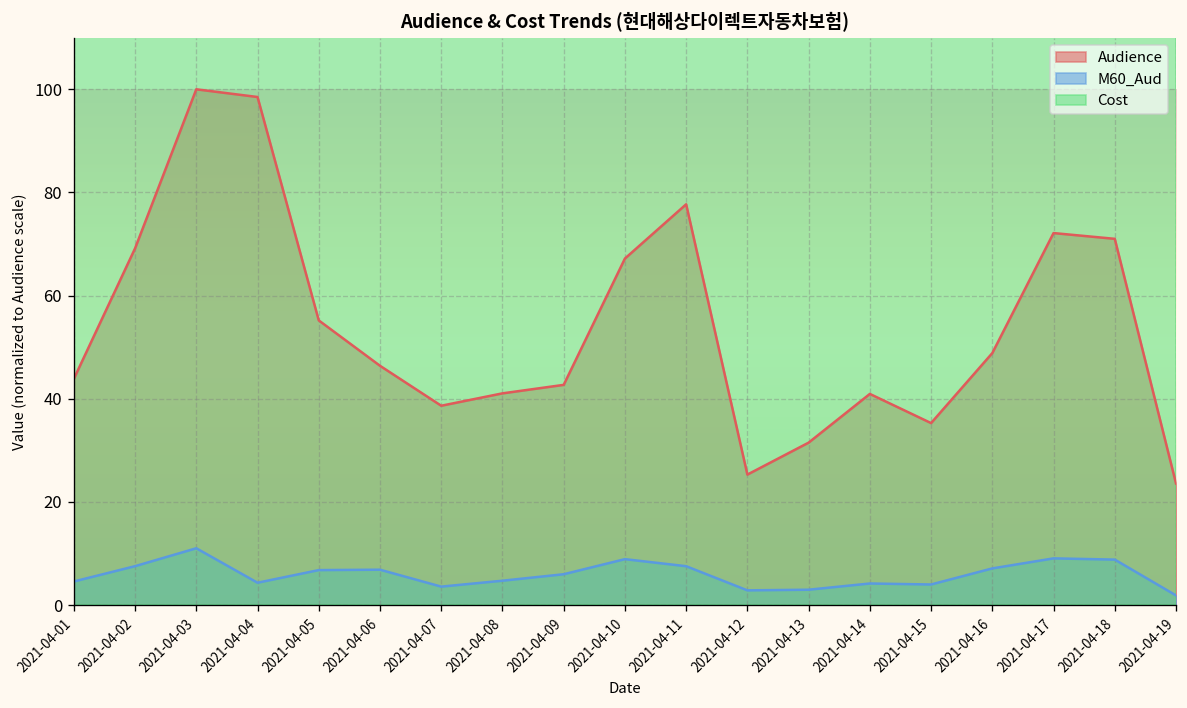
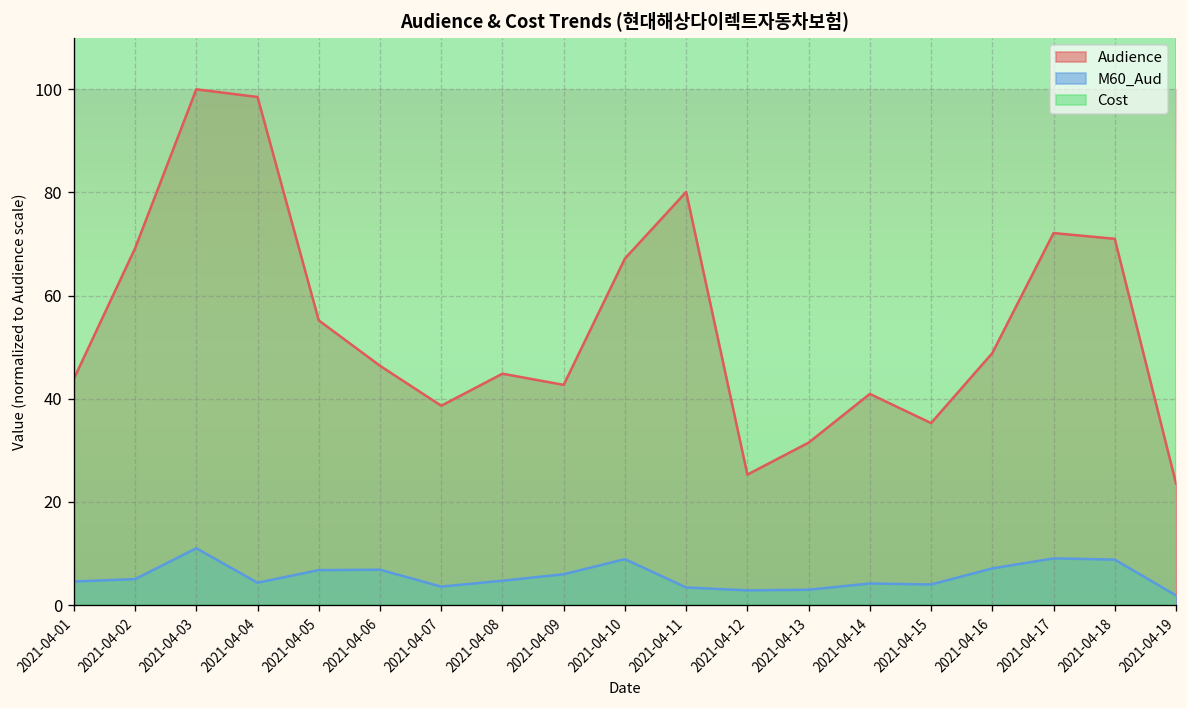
M60_Aud, 2021-04-02: 8 -> 5
Audience, 2021-04-08: 41 -> 45
Audience, 2021-04-11: 78 -> 80
M60_Aud, 2021-04-11: 8 -> 3
